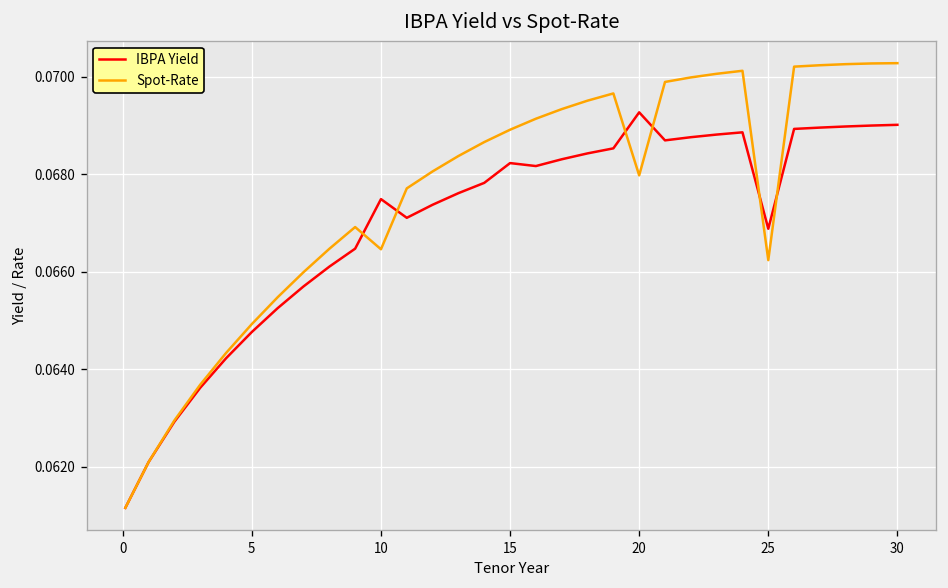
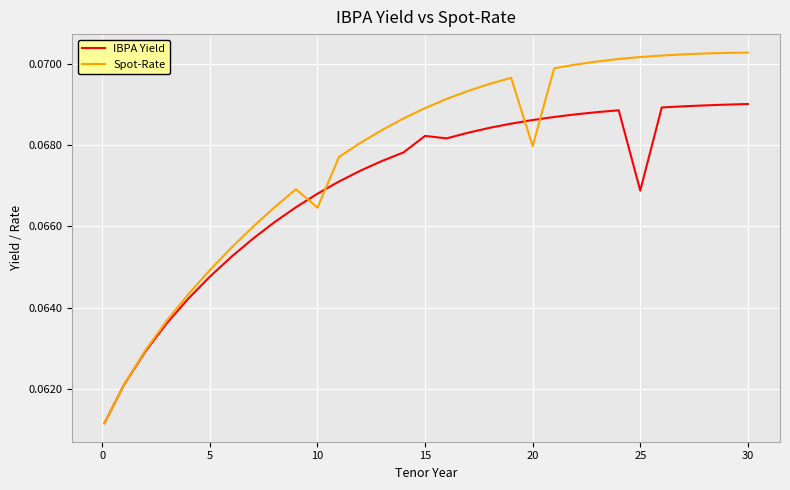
IBPA Yield, 10: 0.0675 -> 0.0668
IBPA Yield, 20: 0.0693 -> 0.0686
Spot-Rate, 25: 0.0662 -> 0.0702
